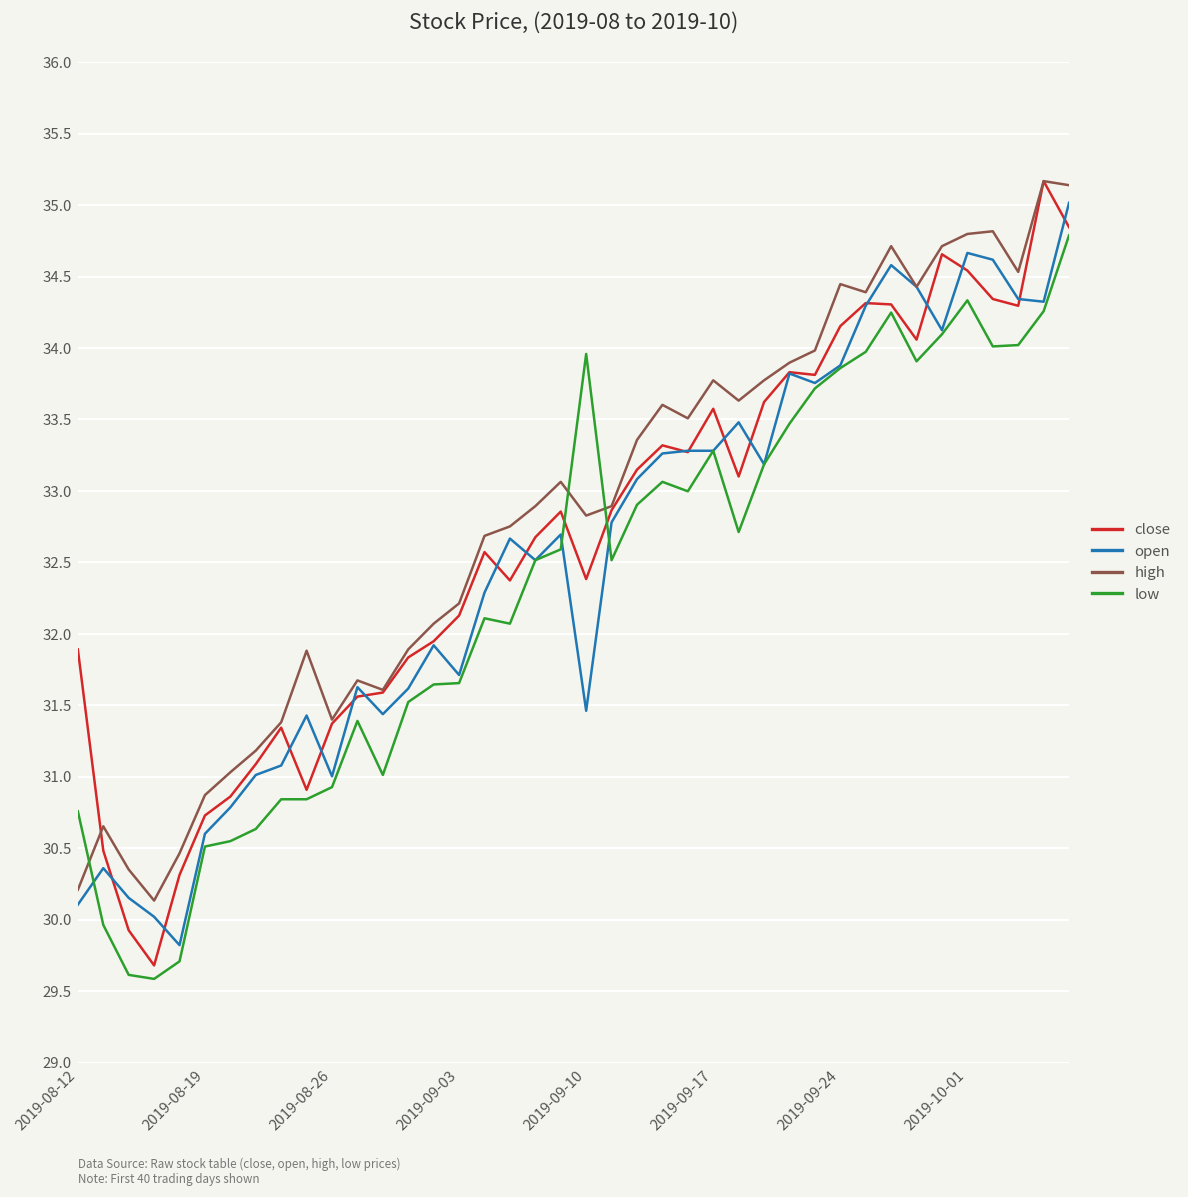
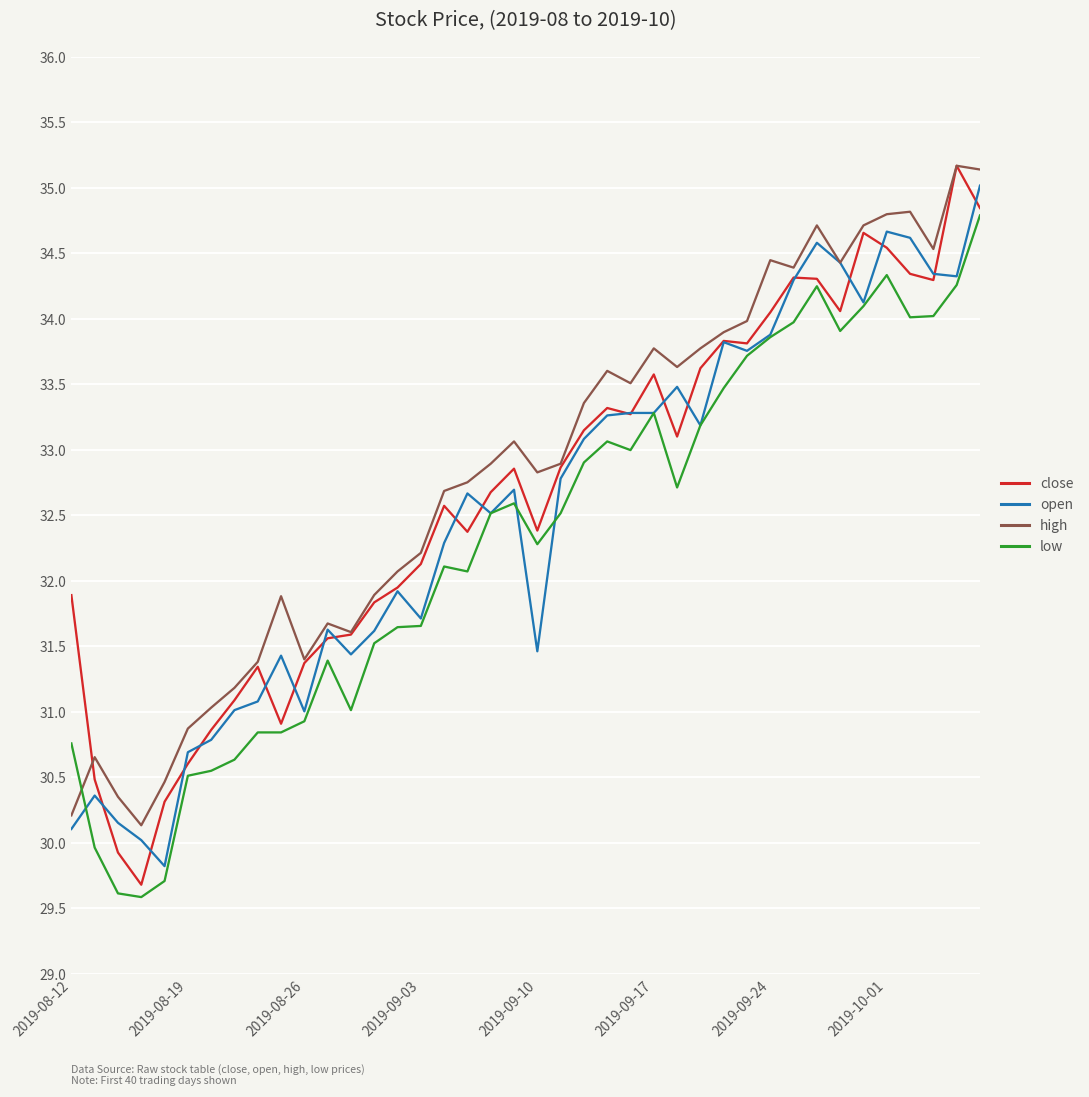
close, 2019-08-19: 30.73 -> 30.60
open, 2019-08-19: 30.60 -> 30.69
low, 2019-09-10: 33.96 -> 32.28
close, 2019-09-24: 34.15 -> 34.05
